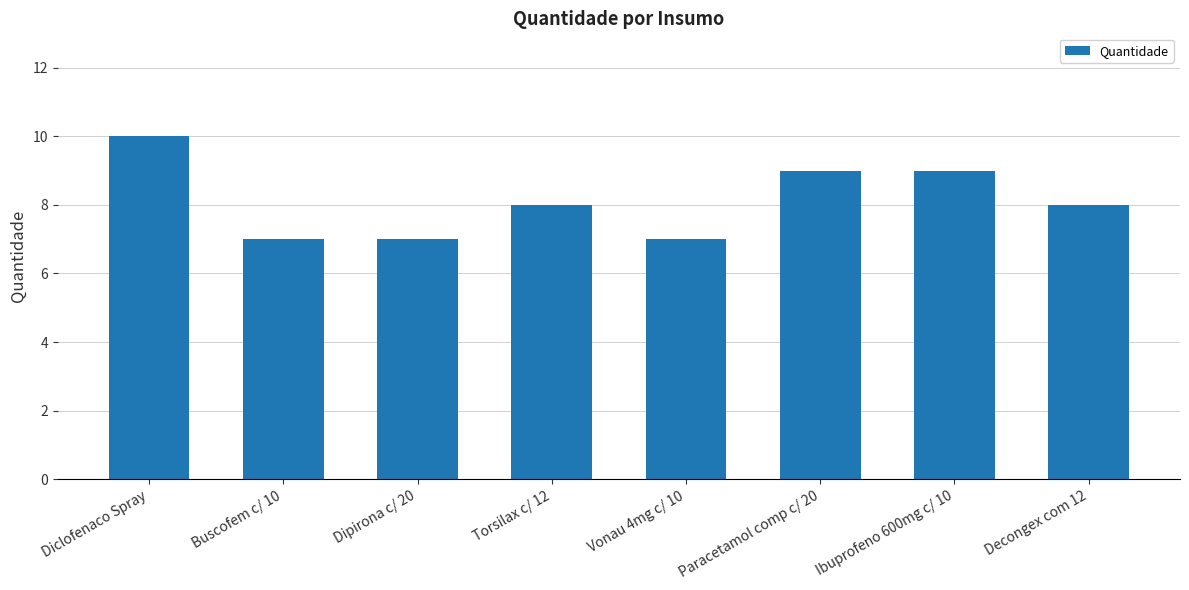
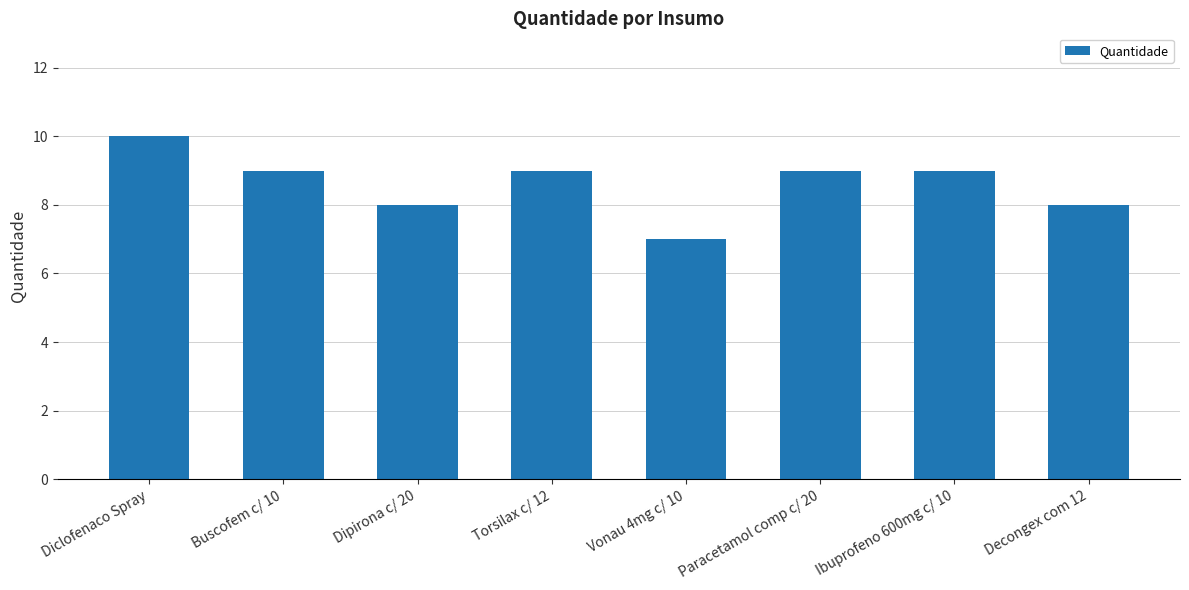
Buscofem c/ 10: 7 -> 9
Dipirona c/ 20: 7 -> 8
Torsilax c/ 12: 8 -> 9
